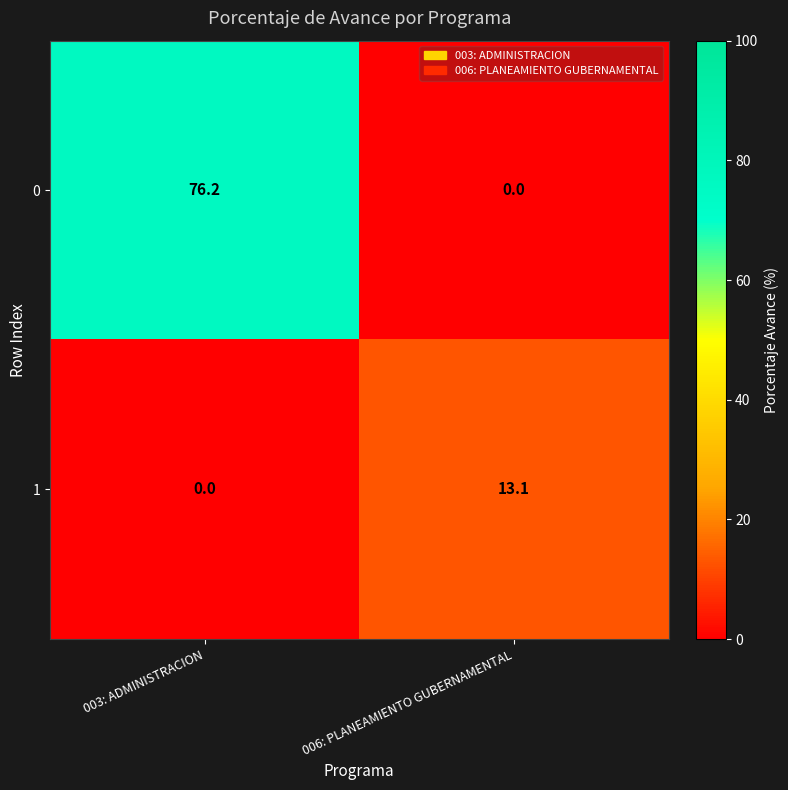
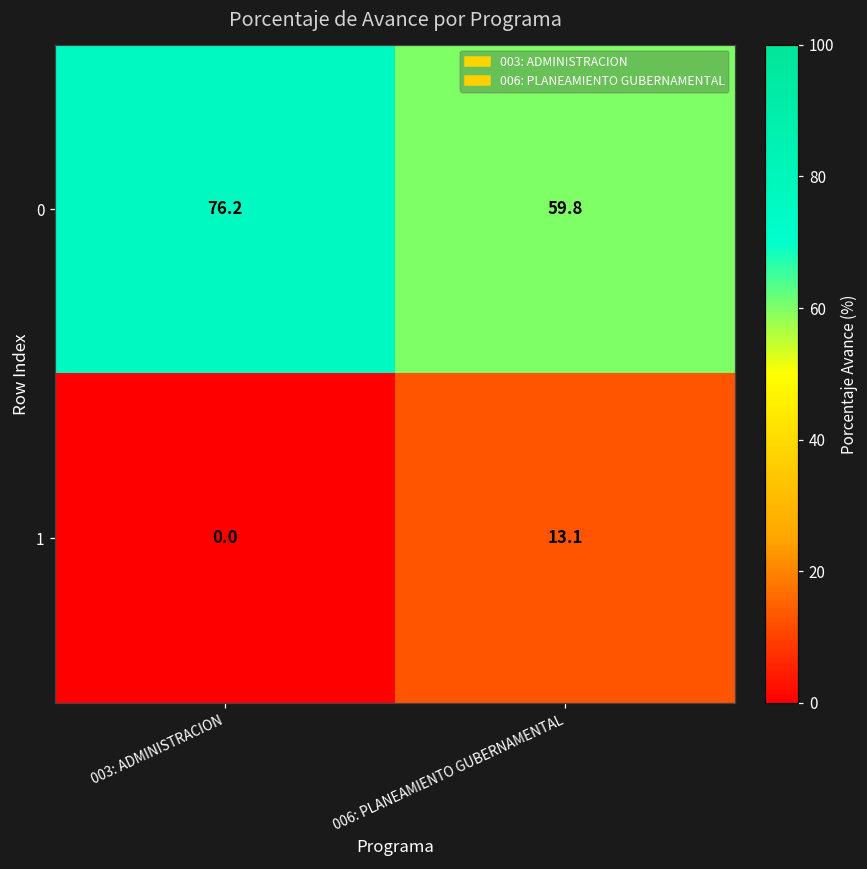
0, 006: PLANEAMIENTO GUBERNAMENTAL: 0.0 -> 59.8
